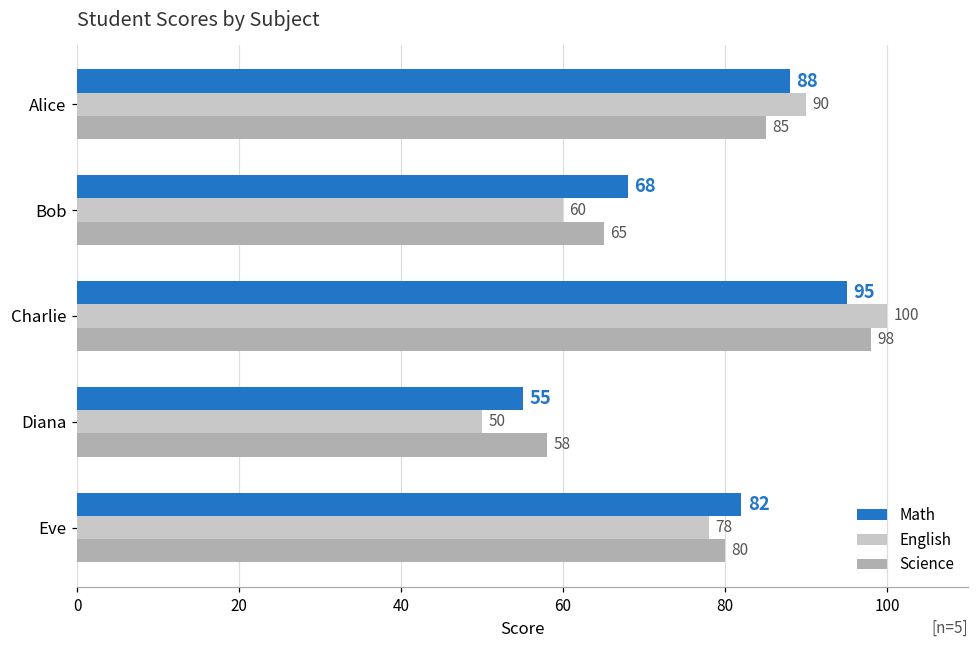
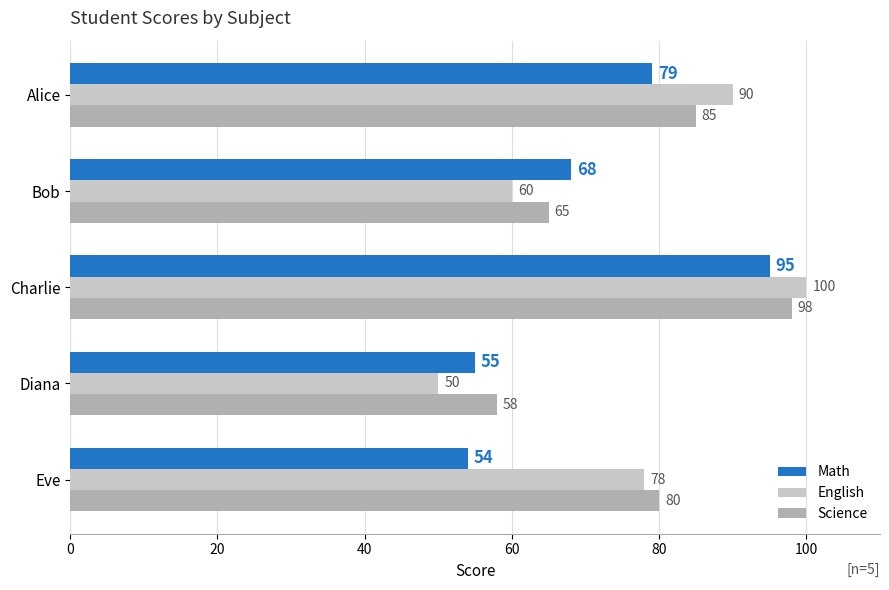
Math, Alice: 88 -> 79
Math, Eve: 82 -> 54
